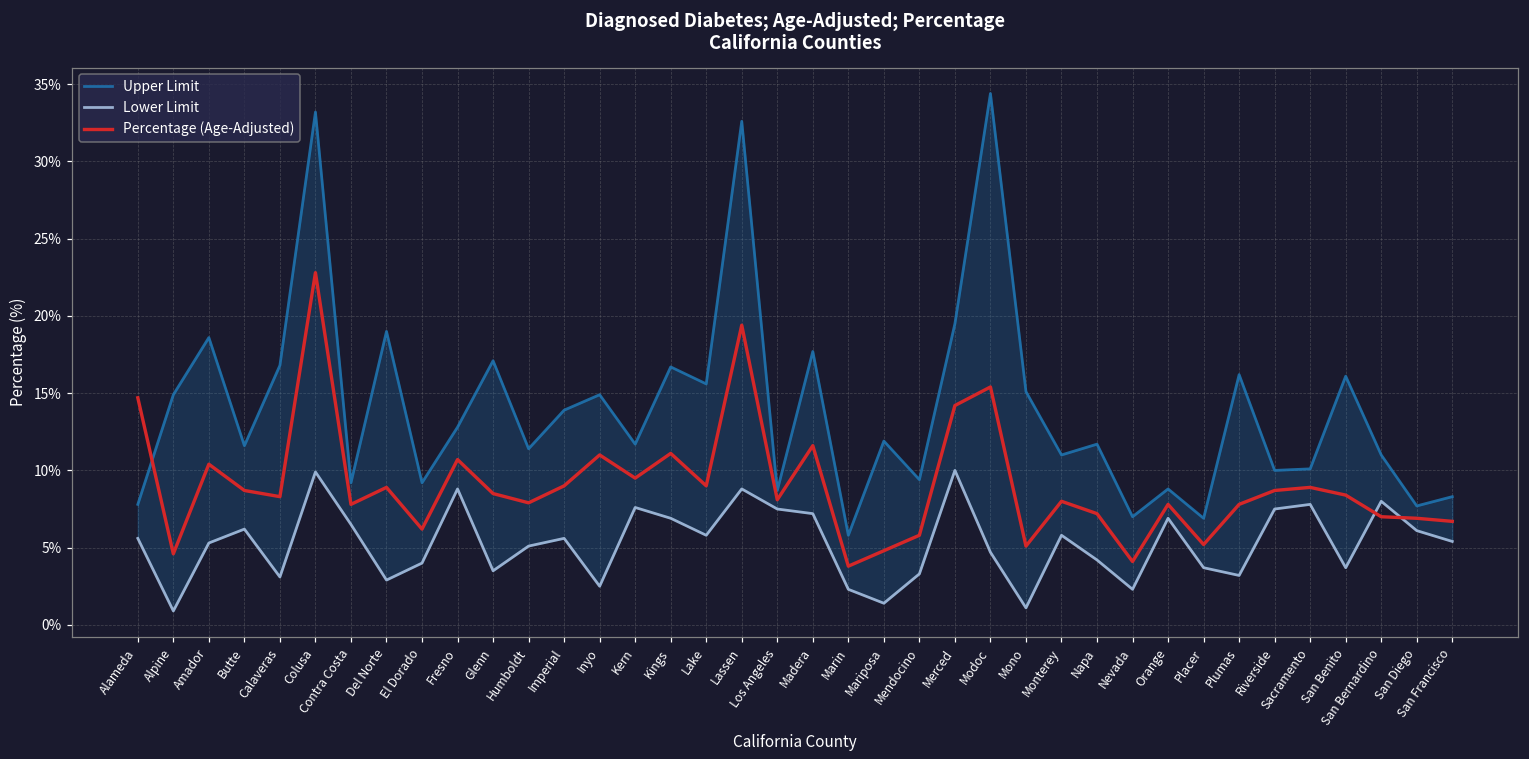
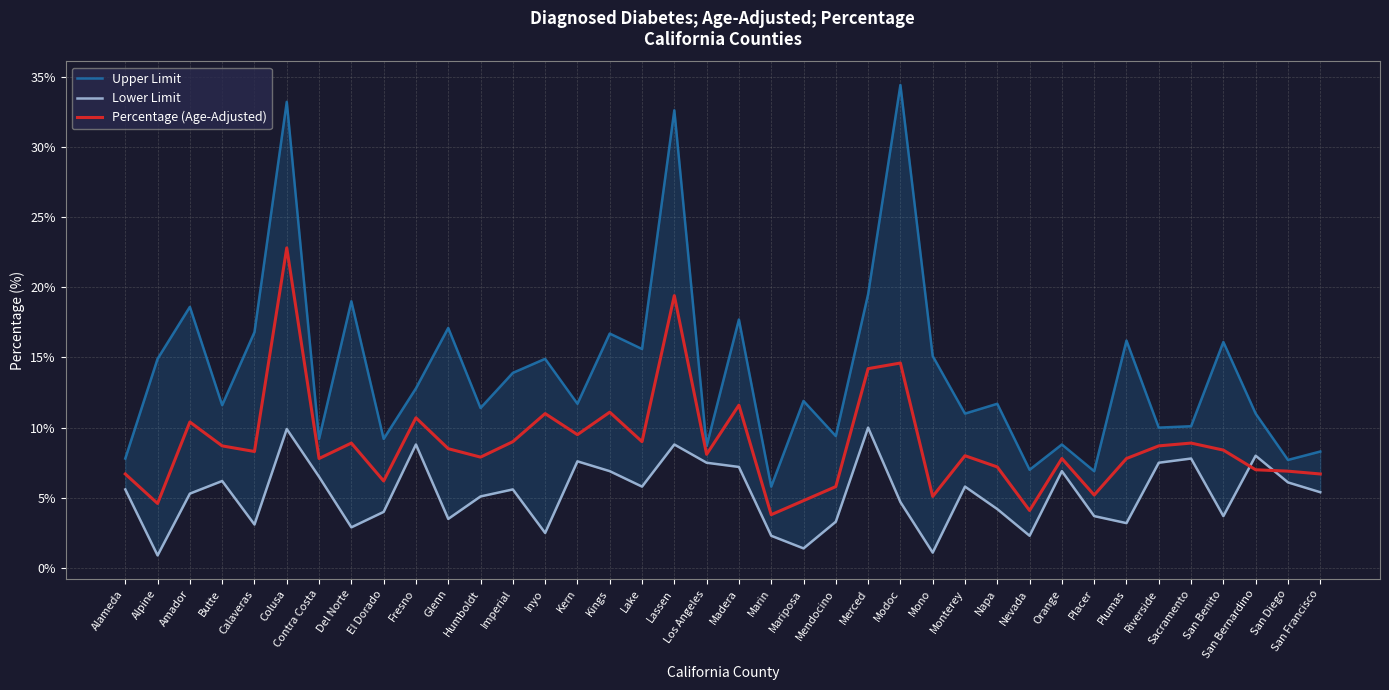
Percentage (Age-Adjusted), Alameda: 14.7% -> 6.7%
Percentage (Age-Adjusted), Modoc: 15.4% -> 14.6%
